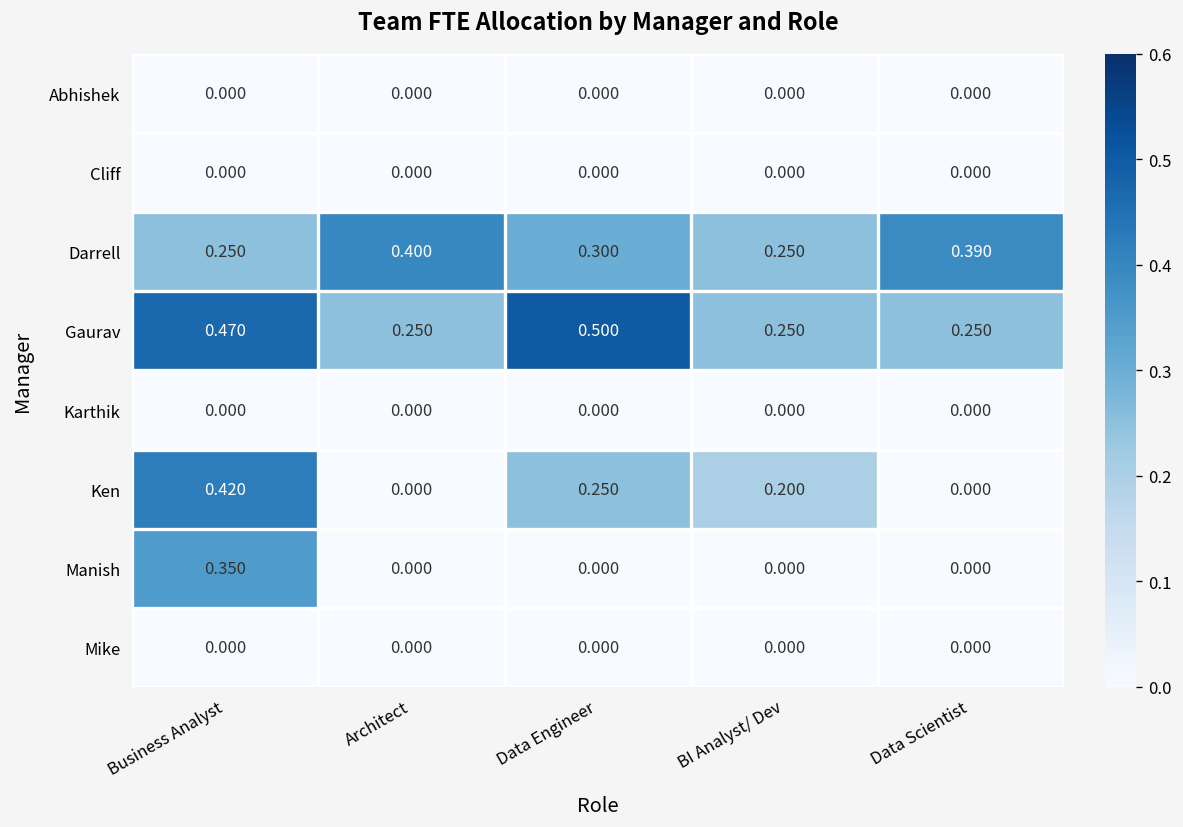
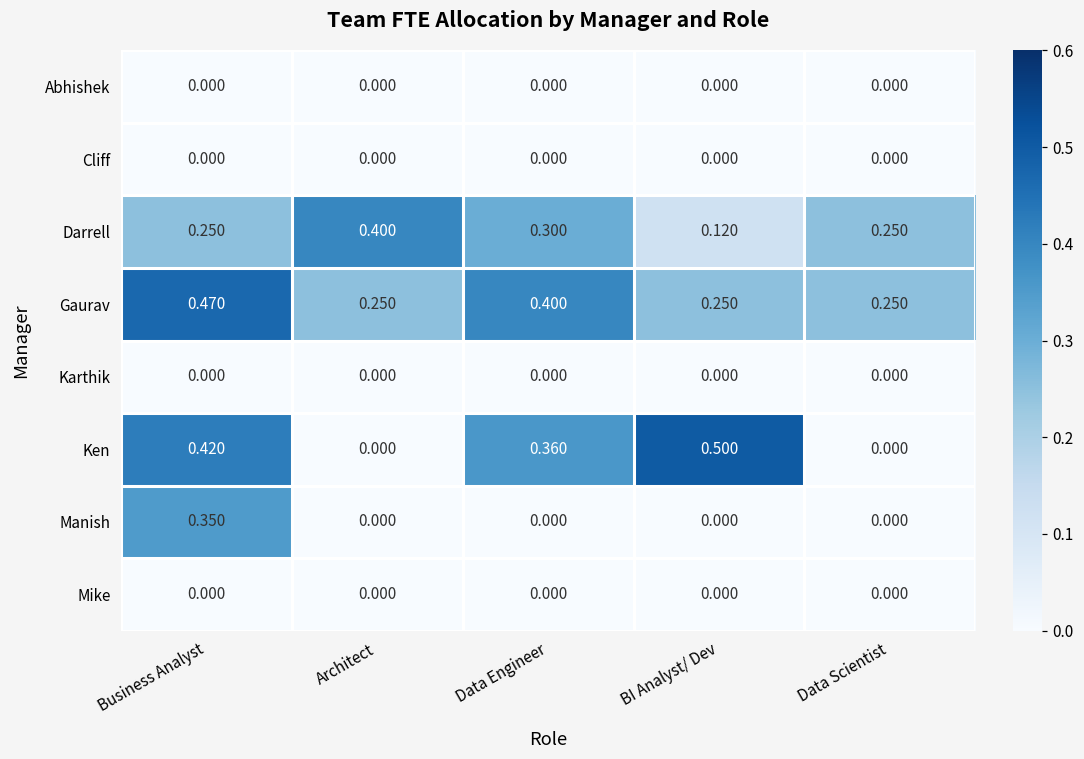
Darrell, BI Analyst/ Dev: 0.250 -> 0.120
Darrell, Data Scientist: 0.390 -> 0.250
Gaurav, Data Engineer: 0.500 -> 0.400
Ken, Data Engineer: 0.250 -> 0.360
Ken, BI Analyst/ Dev: 0.200 -> 0.500
